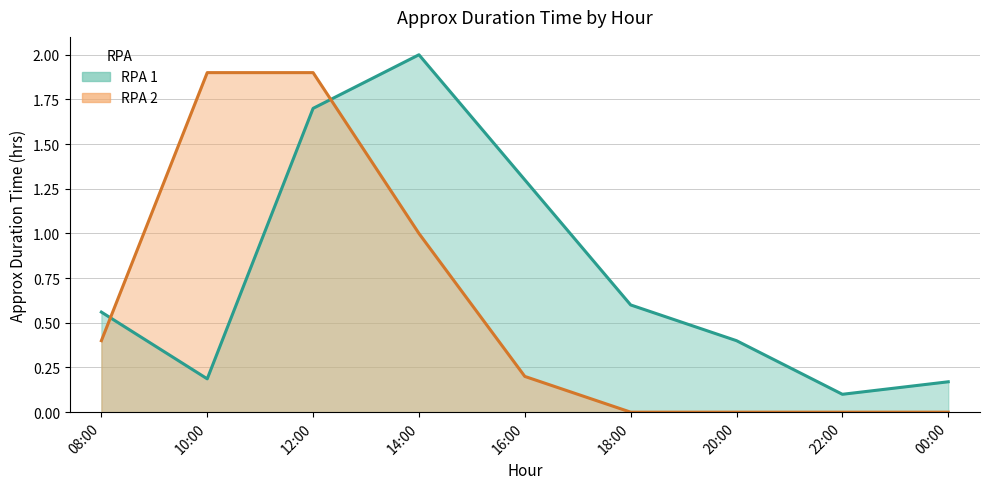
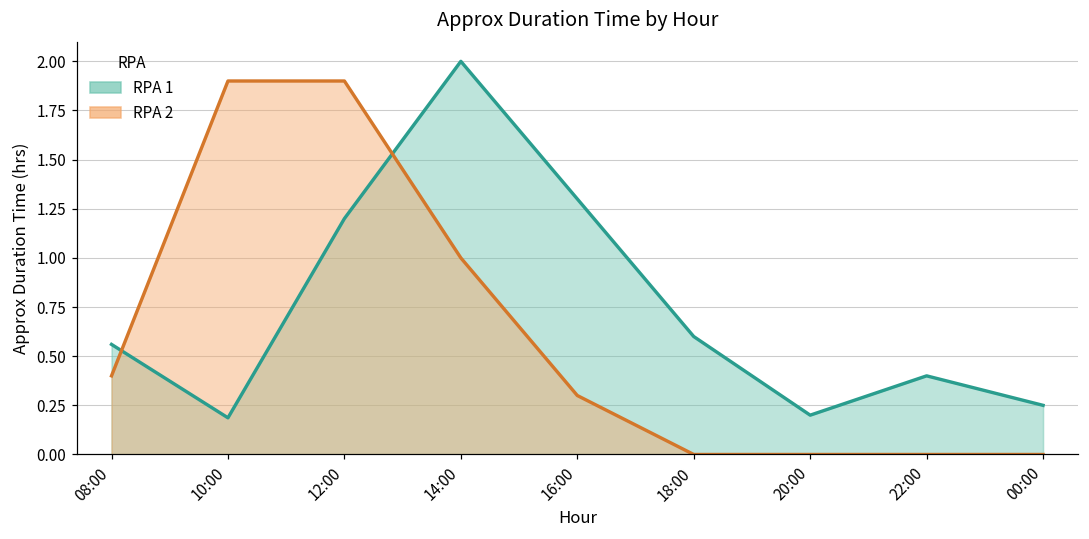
RPA 1, 12:00: 1.7 -> 1.2
RPA 2, 16:00: 0.2 -> 0.3
RPA 1, 20:00: 0.4 -> 0.2
RPA 1, 22:00: 0.1 -> 0.4
RPA 1, 00:00: 0.17 -> 0.25
